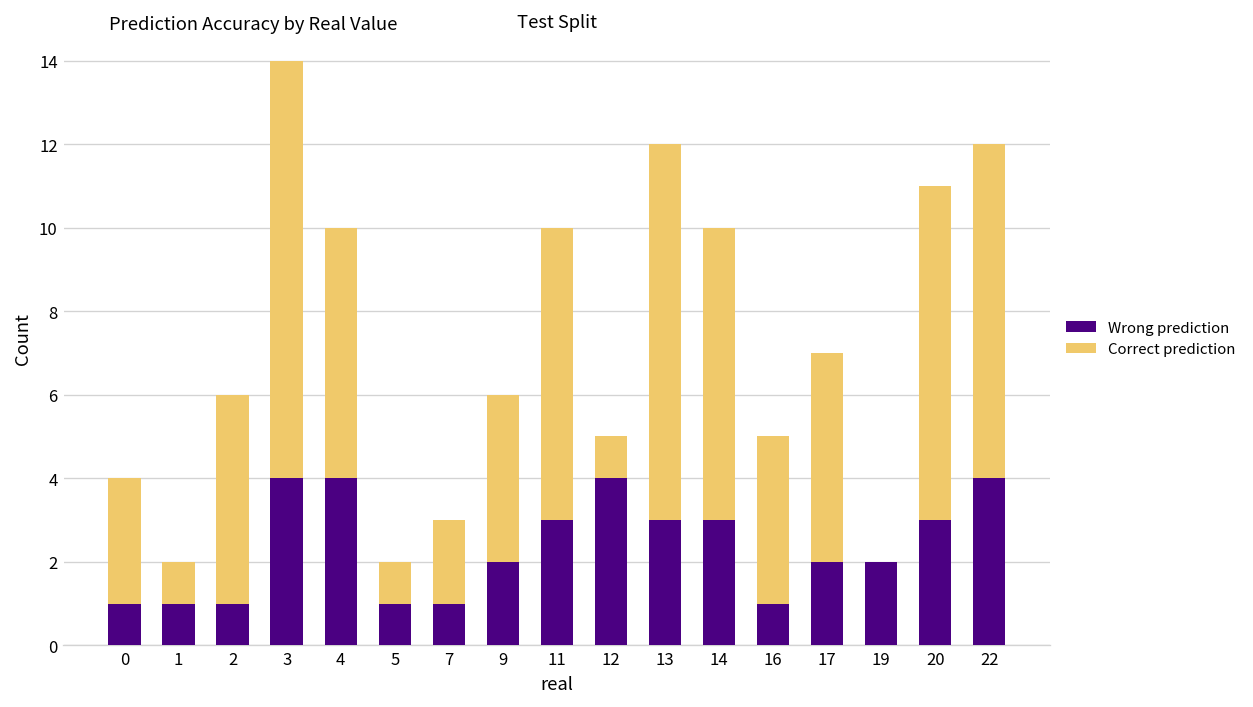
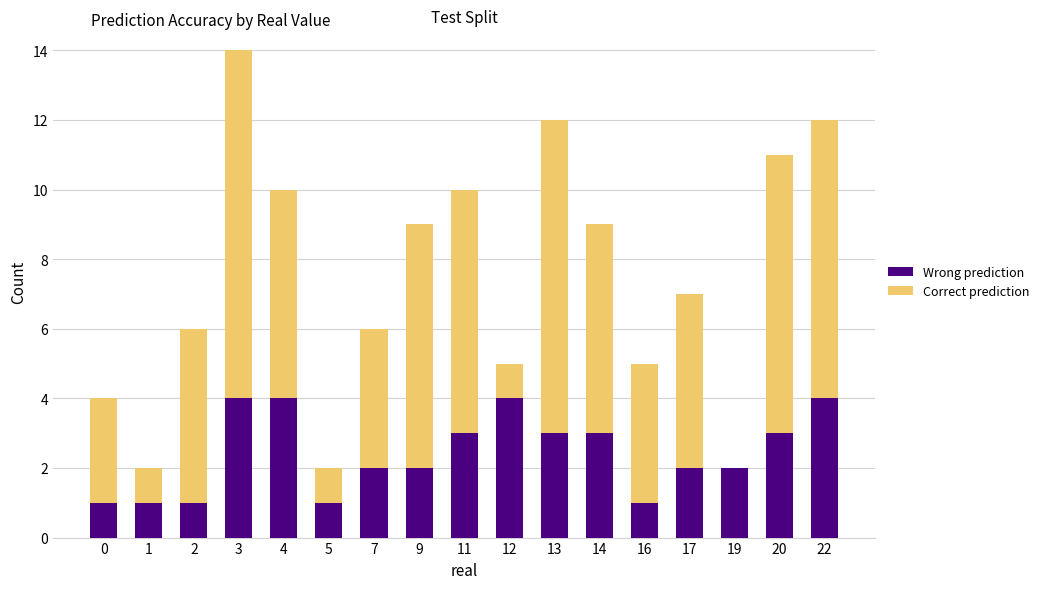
Wrong prediction, 7: 1 -> 2
Correct prediction, 7: 2 -> 4
Correct prediction, 9: 4 -> 7
Correct prediction, 14: 7 -> 6
